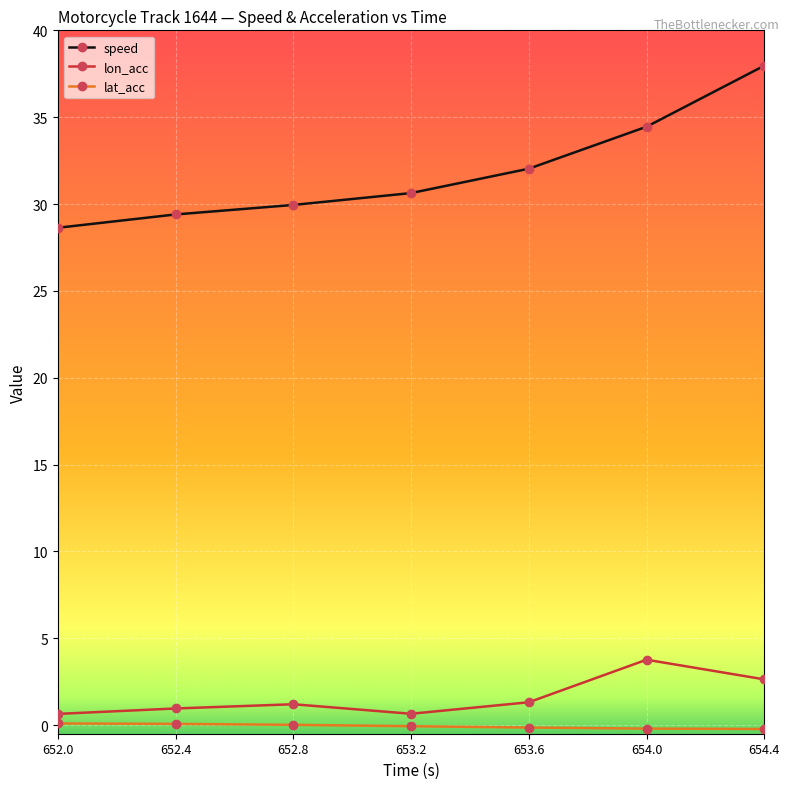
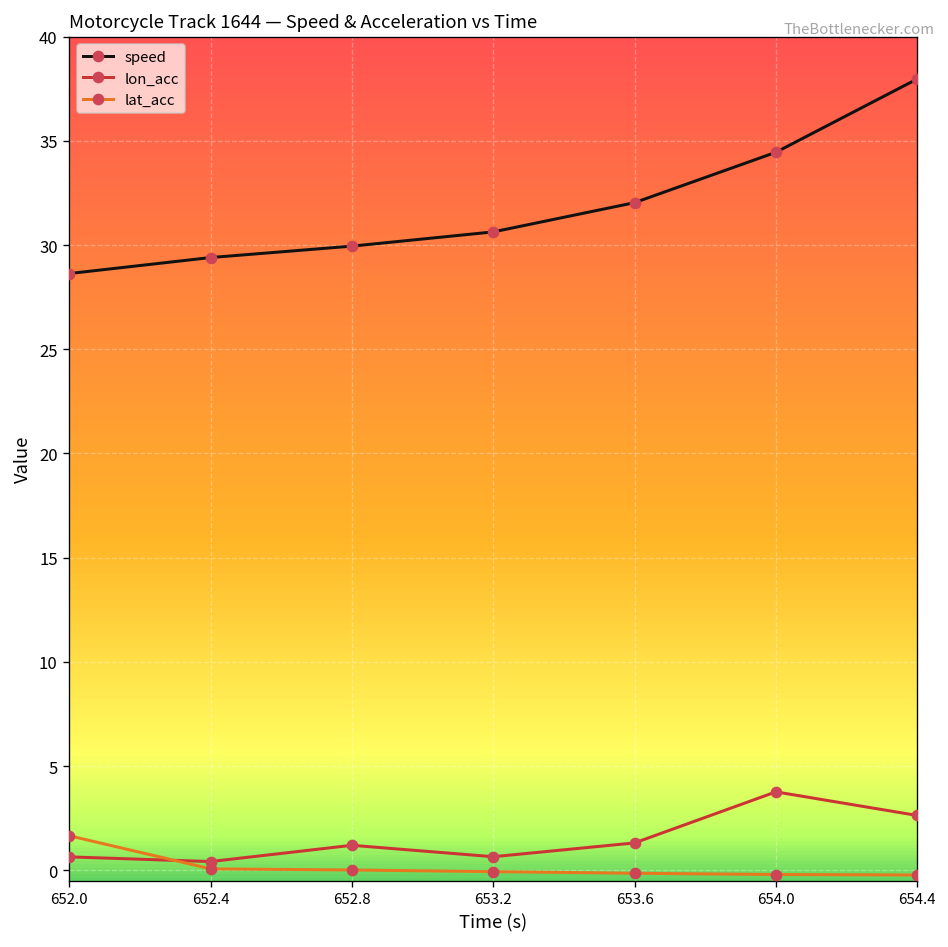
lat_acc, 652.0: 0.1 -> 1.7
lon_acc, 652.4: 1.0 -> 0.4
